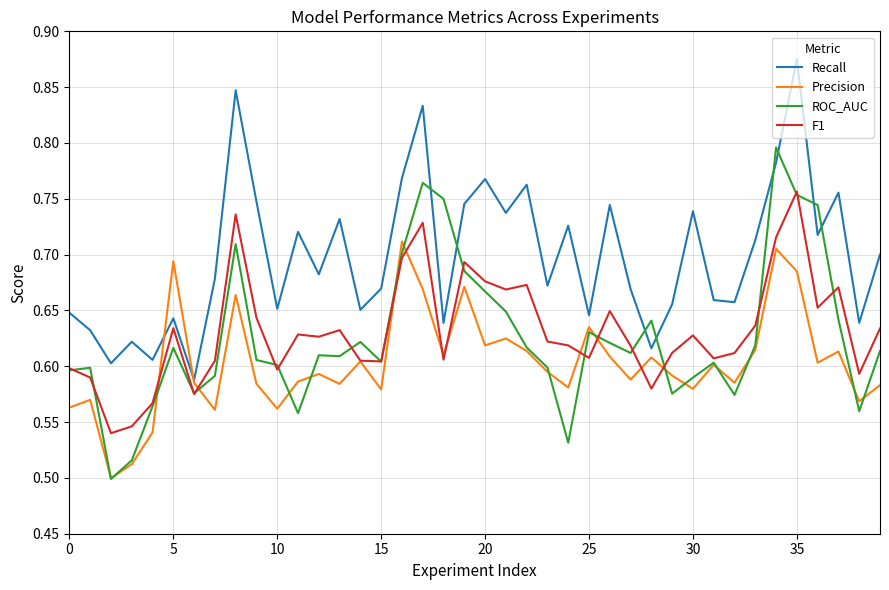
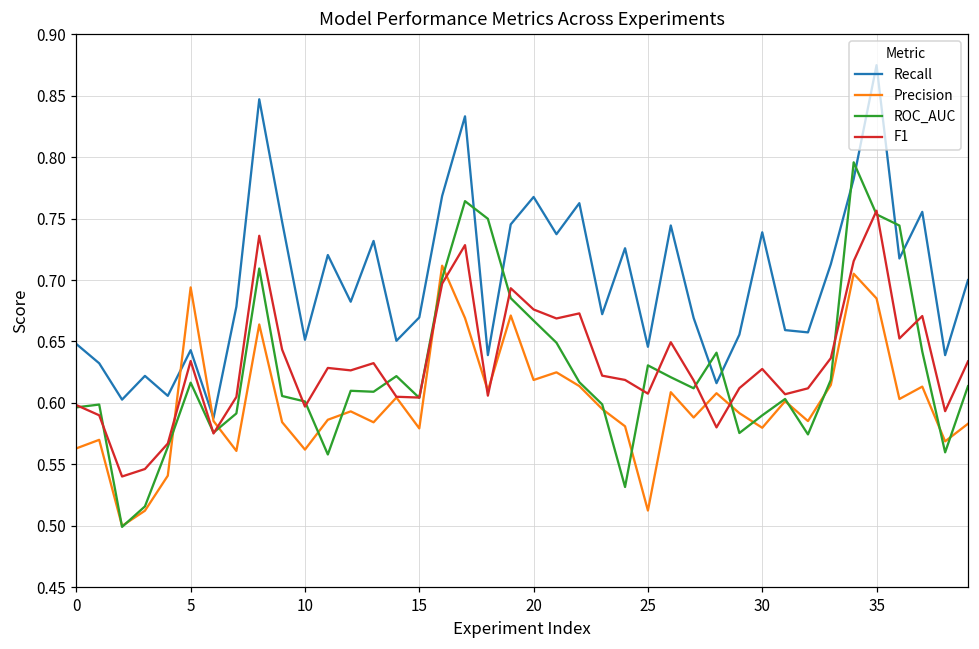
Precision, 25: 0.635 -> 0.512
